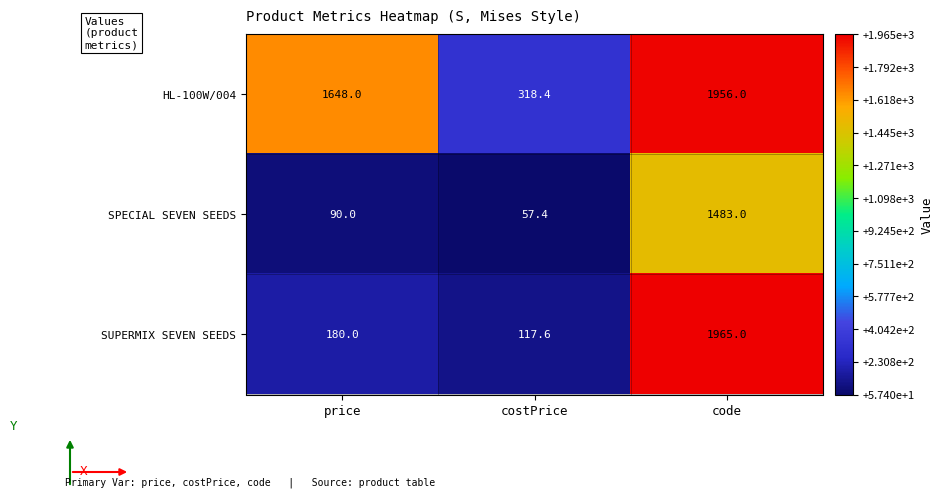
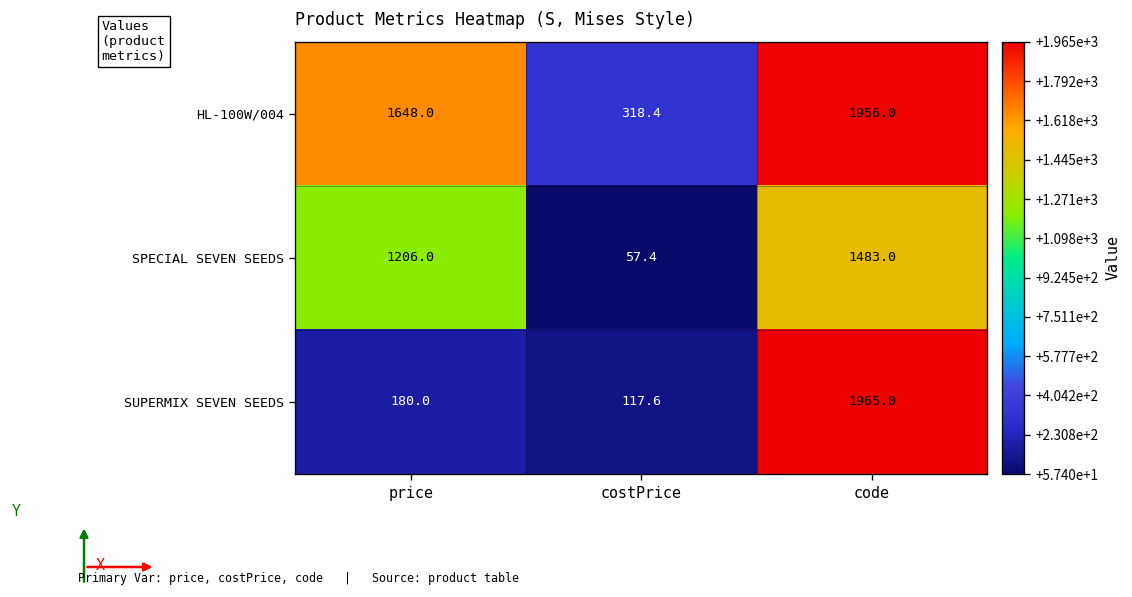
SPECIAL SEVEN SEEDS, price: 90.0 -> 1206.0
